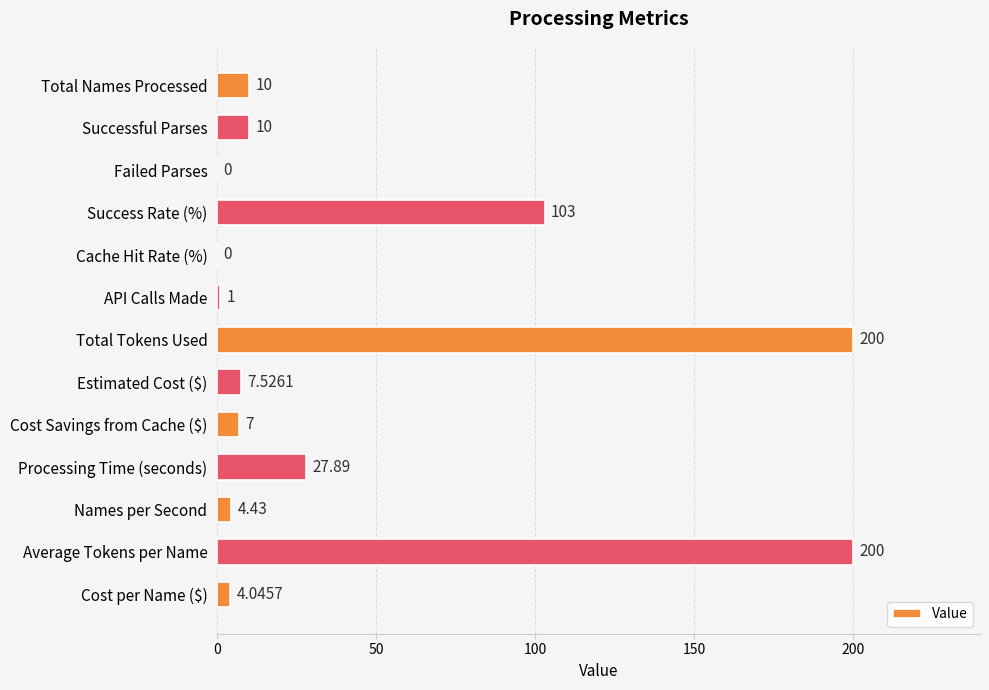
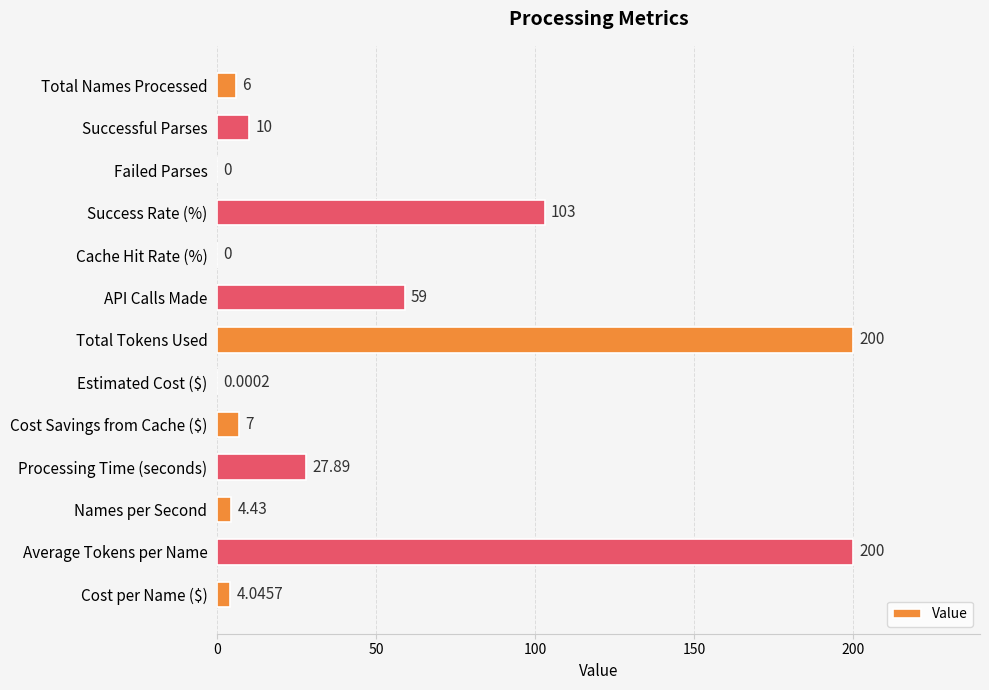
Total Names Processed: 10 -> 6
API Calls Made: 1 -> 59
Estimated Cost ($): 7.5261 -> 0.0002
